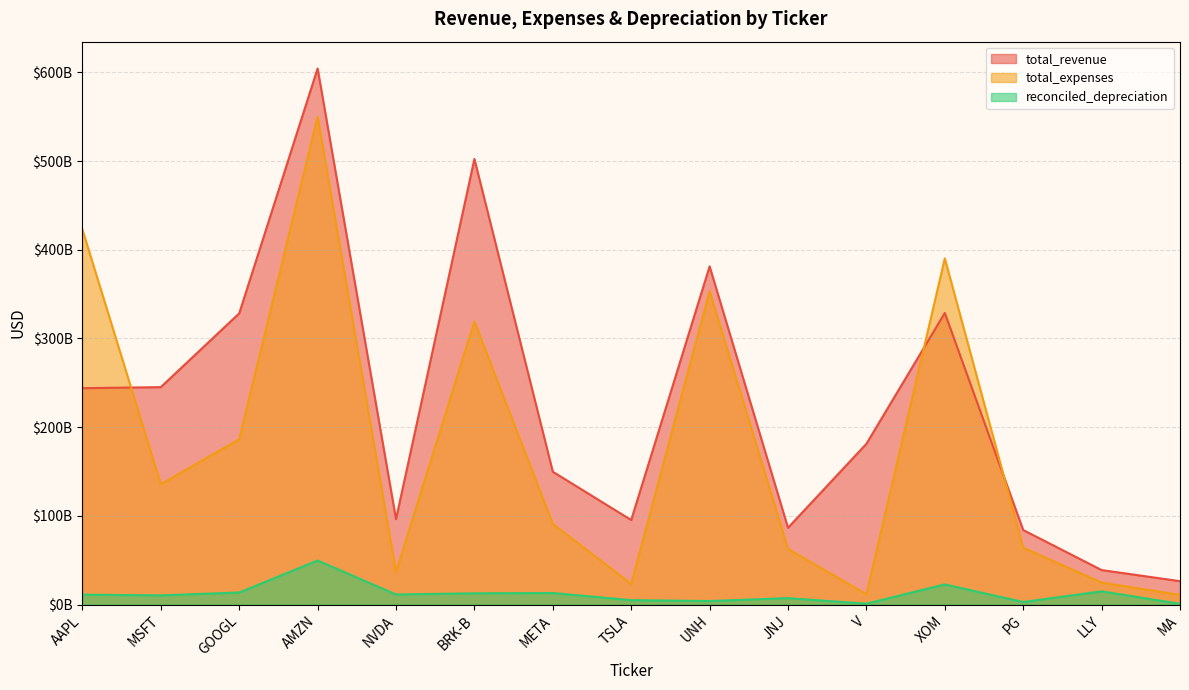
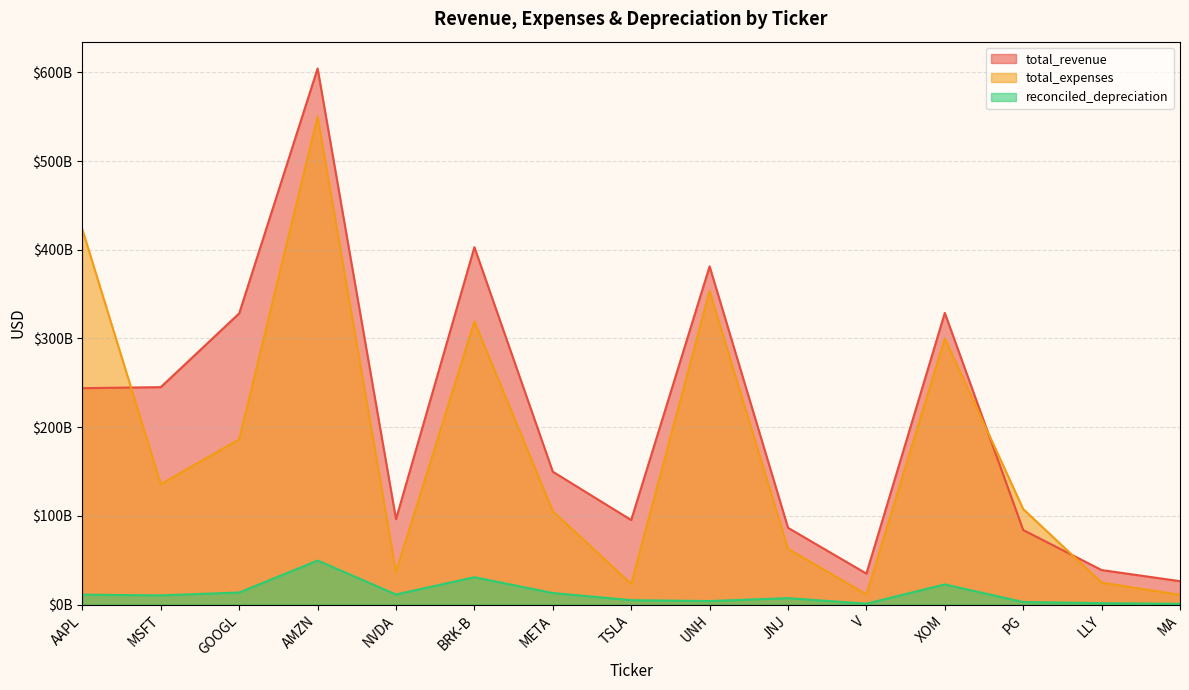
total_revenue, BRK-B: $500000000000 -> $400000000000
reconciled_depreciation, BRK-B: $10000000000 -> $30000000000
total_expenses, META: $90000000000 -> $110000000000
total_revenue, V: $180000000000 -> $30000000000
total_expenses, XOM: $390000000000 -> $300000000000
total_expenses, PG: $60000000000 -> $110000000000
reconciled_depreciation, LLY: $10000000000 -> $0
